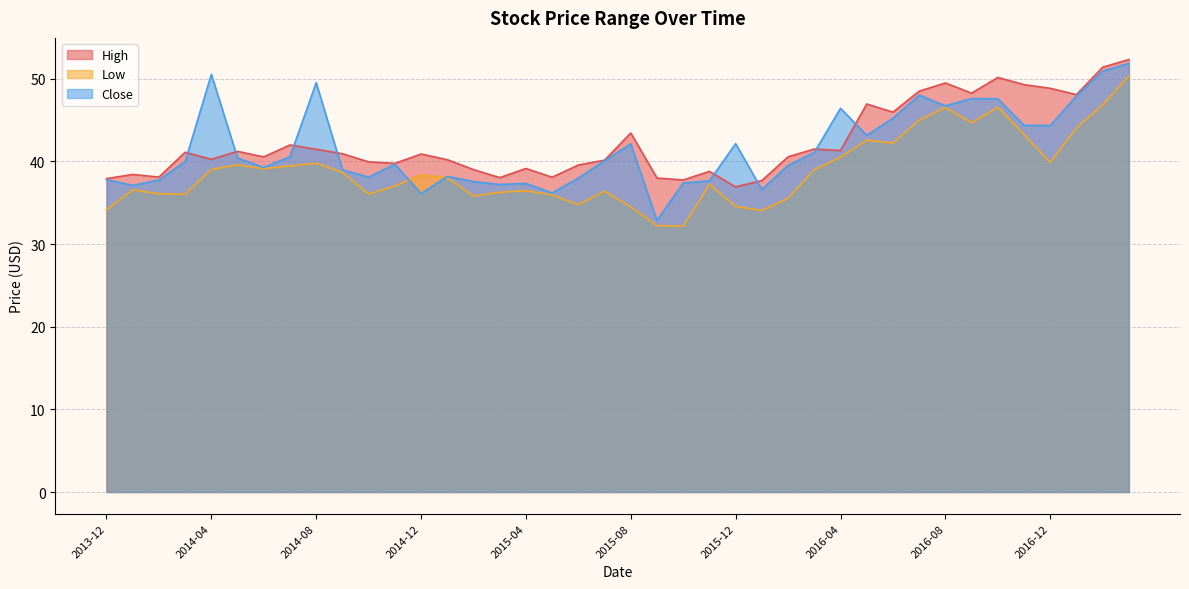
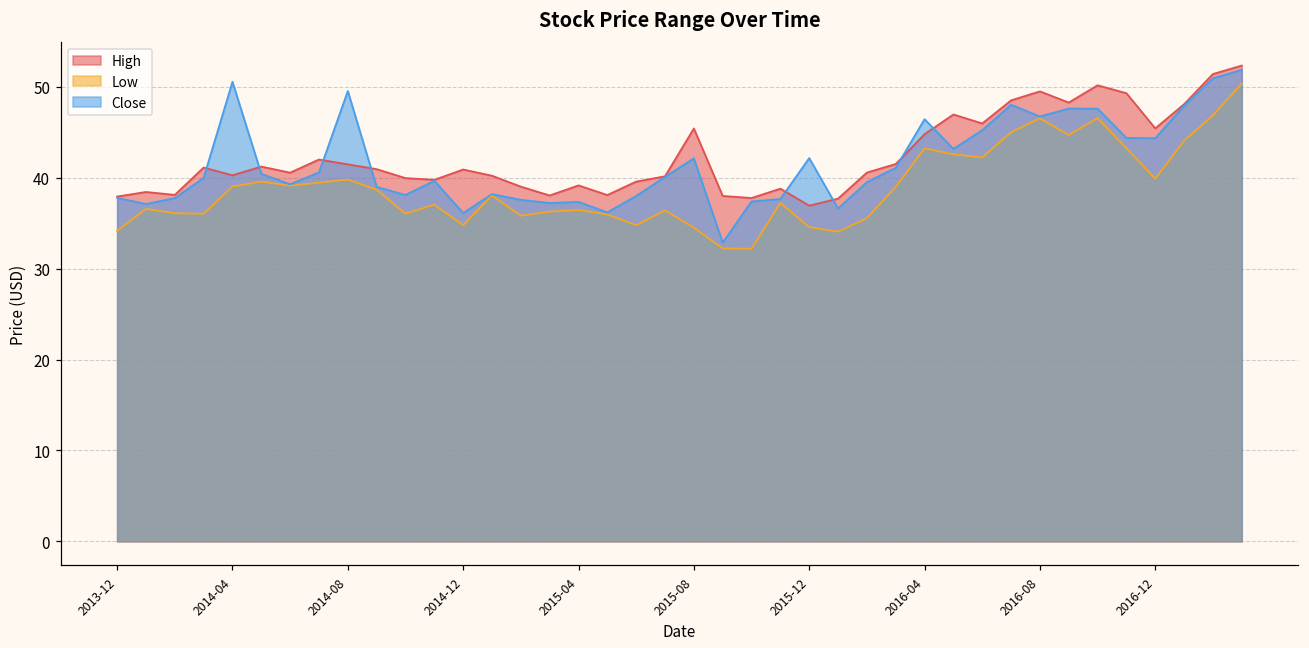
Low, 2014-12: 38 -> 35
High, 2015-08: 43 -> 45
High, 2016-04: 41 -> 45
Low, 2016-04: 41 -> 43
High, 2016-12: 49 -> 45
